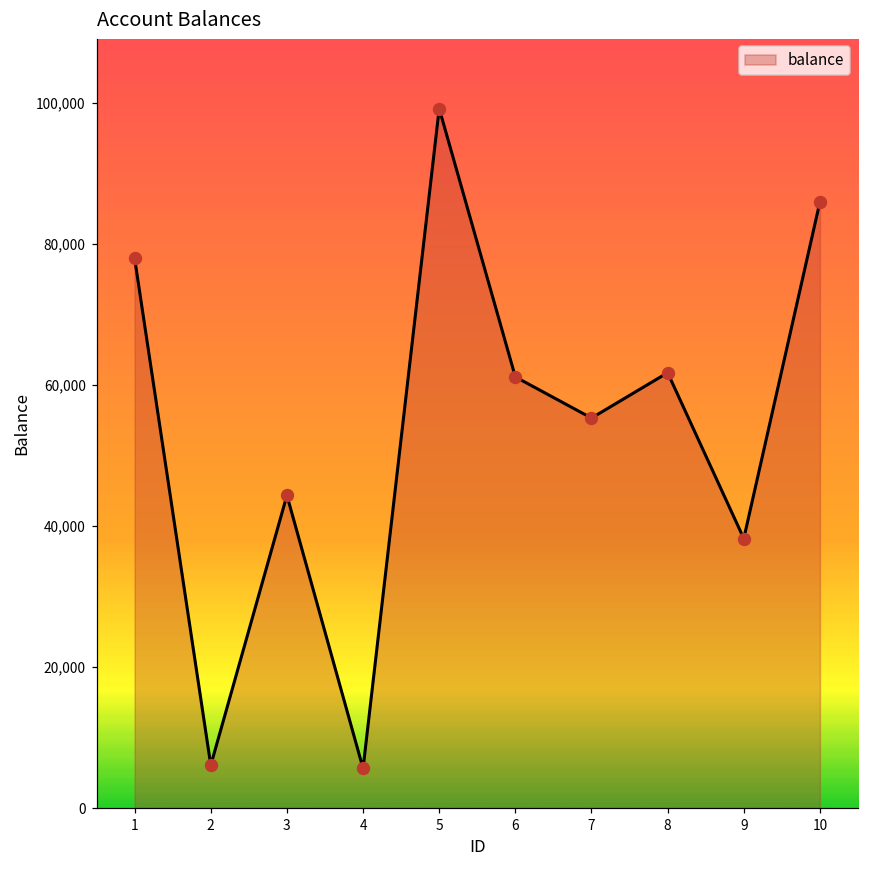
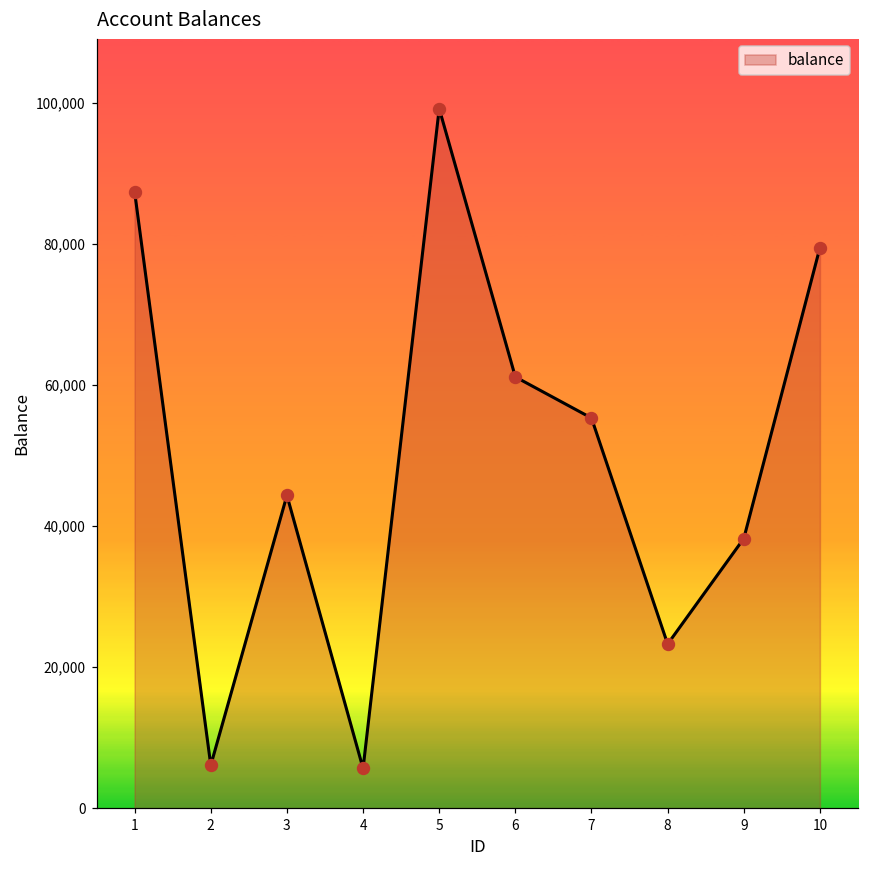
1: 78,000 -> 87,000
8: 62,000 -> 23,000
10: 86,000 -> 79,000
